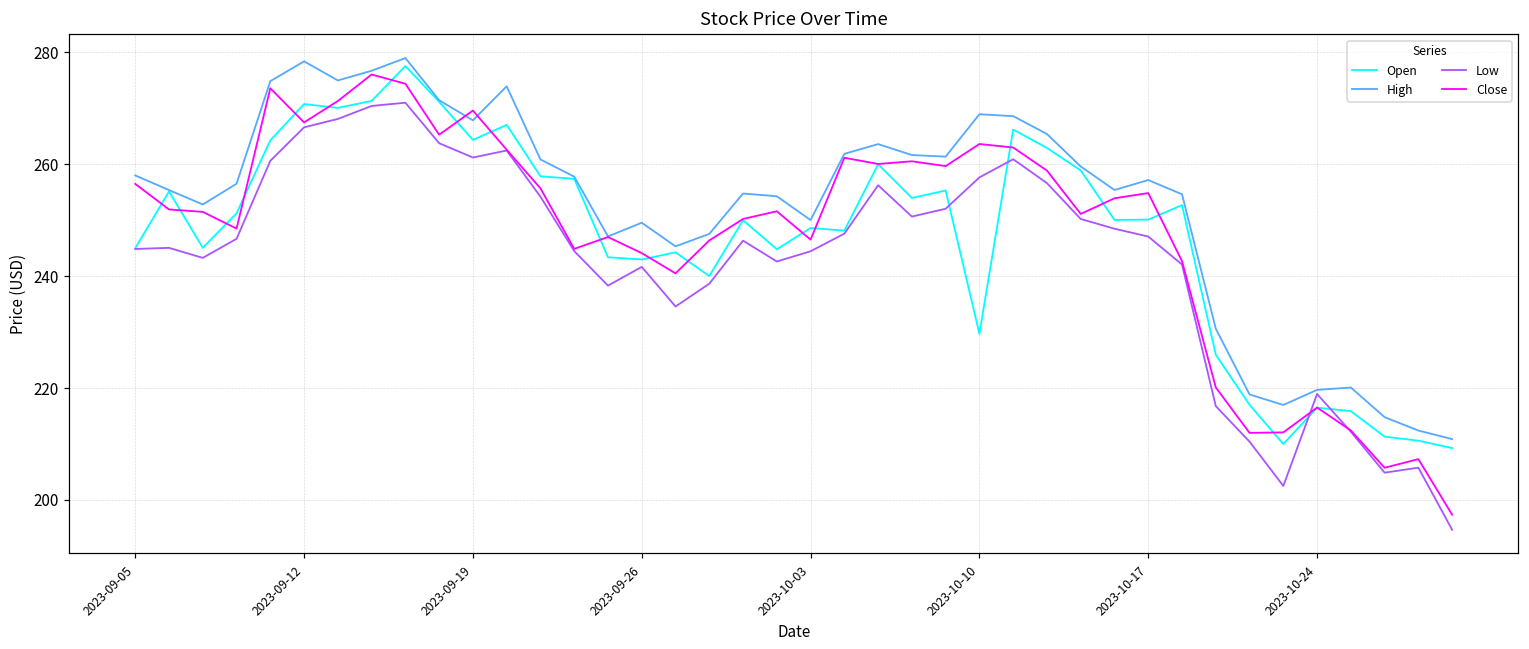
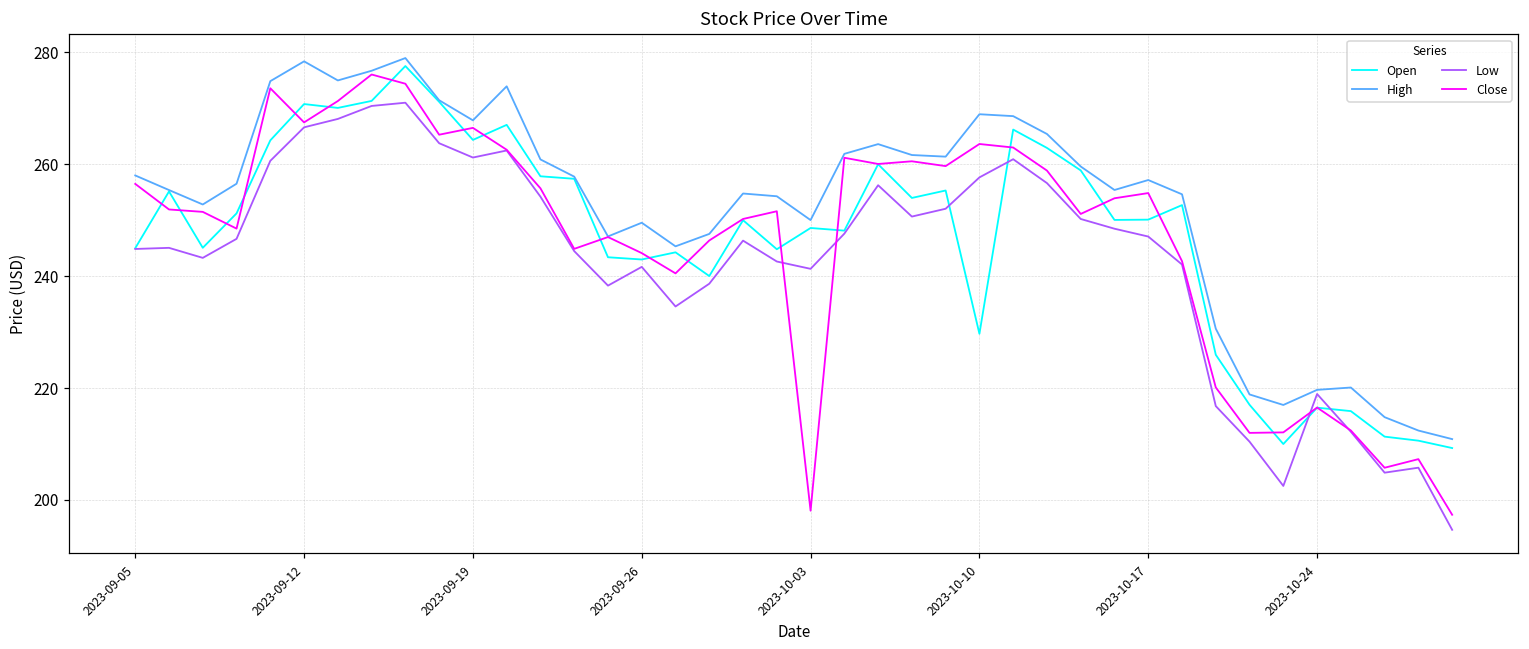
Close, 2023-09-19: 270 -> 267
Low, 2023-10-03: 244 -> 241
Close, 2023-10-03: 247 -> 198
